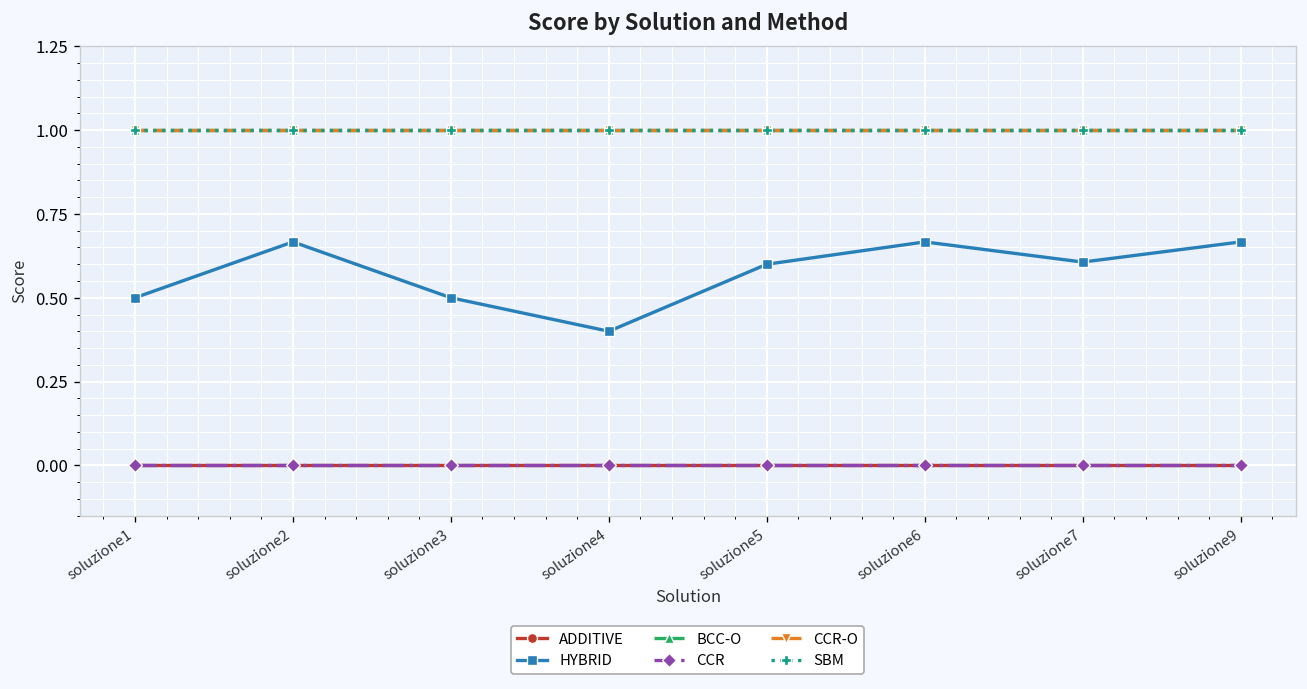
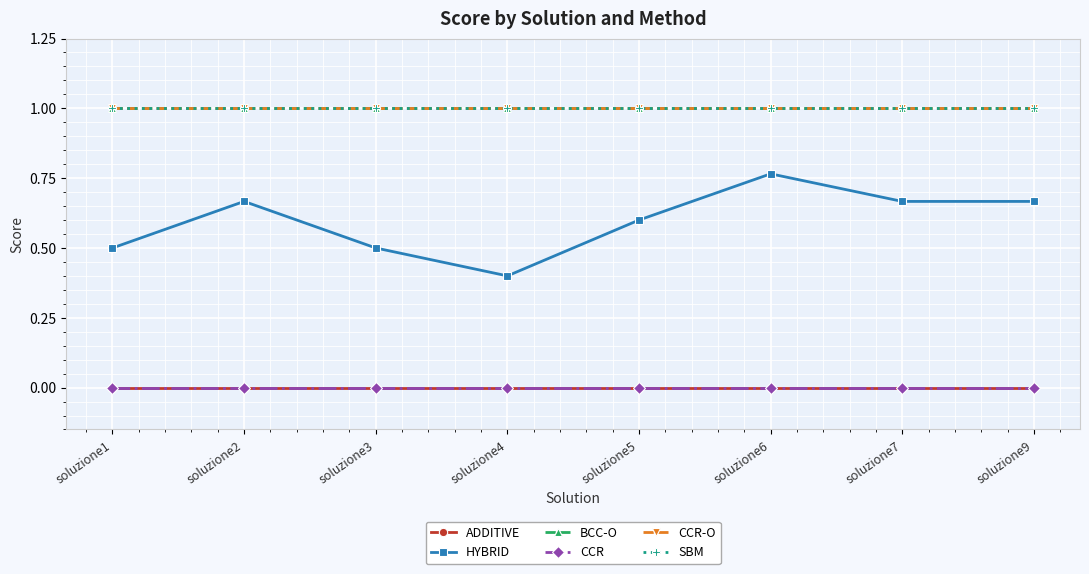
HYBRID, soluzione6: 0.67 -> 0.77
HYBRID, soluzione7: 0.61 -> 0.67
